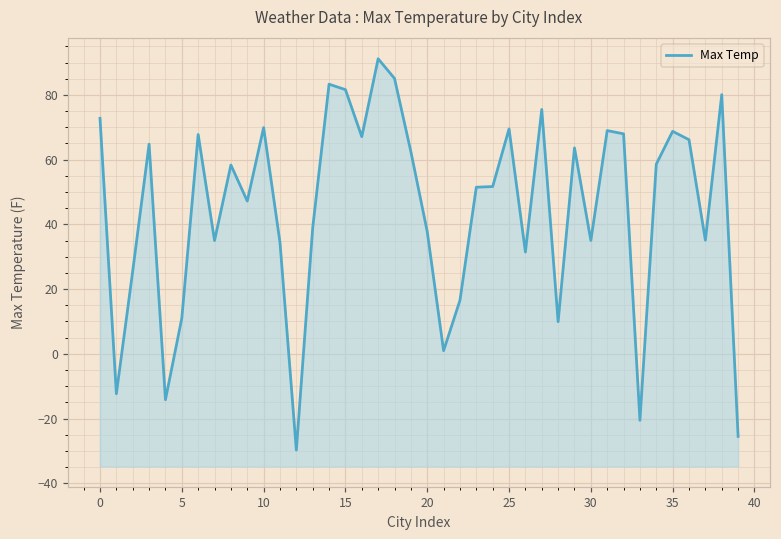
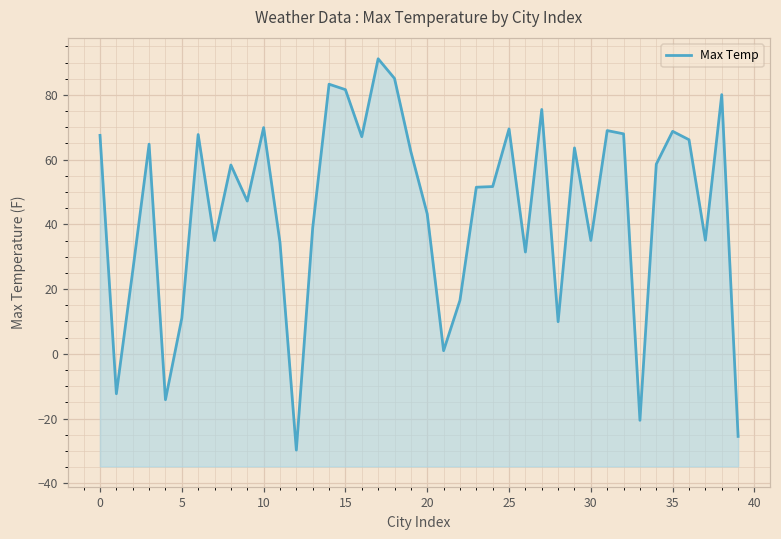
0: 73 -> 68
20: 38 -> 43
